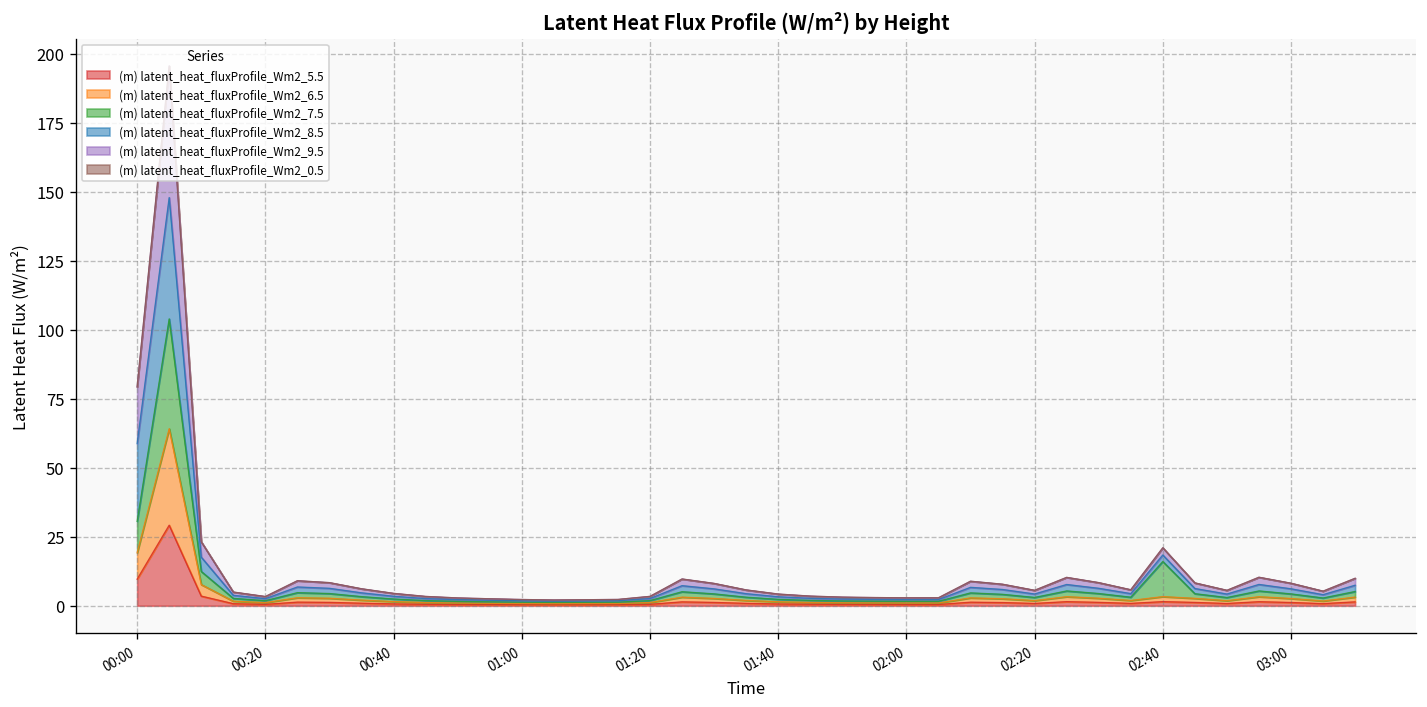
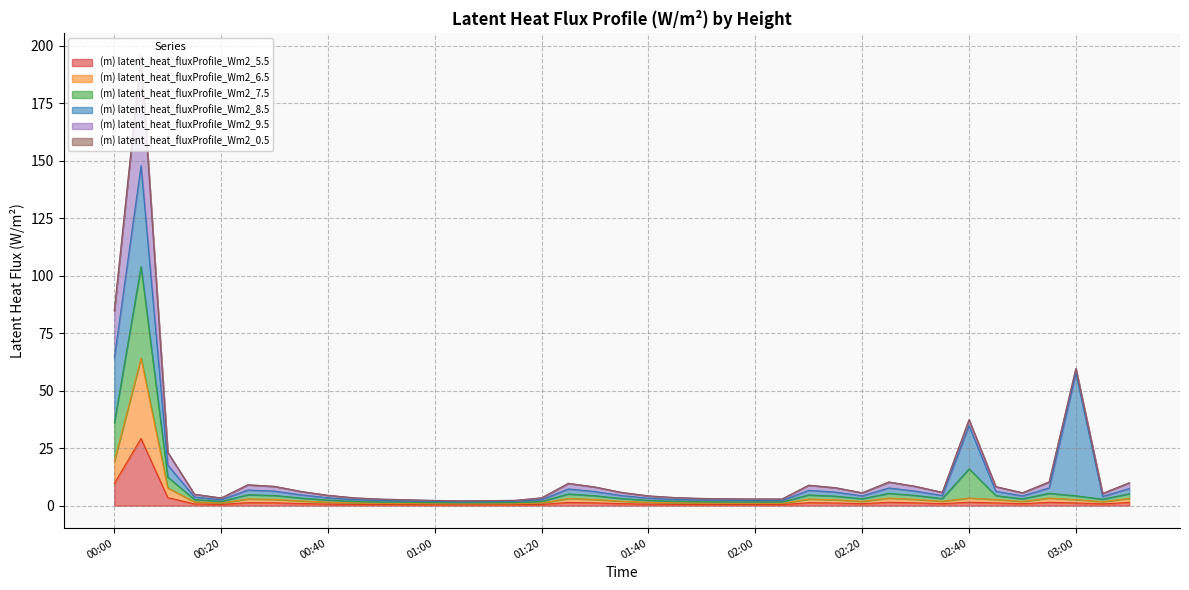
(m) latent_heat_fluxProfile_Wm2_7.5, 00:00: 11 -> 17
(m) latent_heat_fluxProfile_Wm2_8.5, 02:40: 2 -> 19
(m) latent_heat_fluxProfile_Wm2_8.5, 03:00: 2 -> 53
